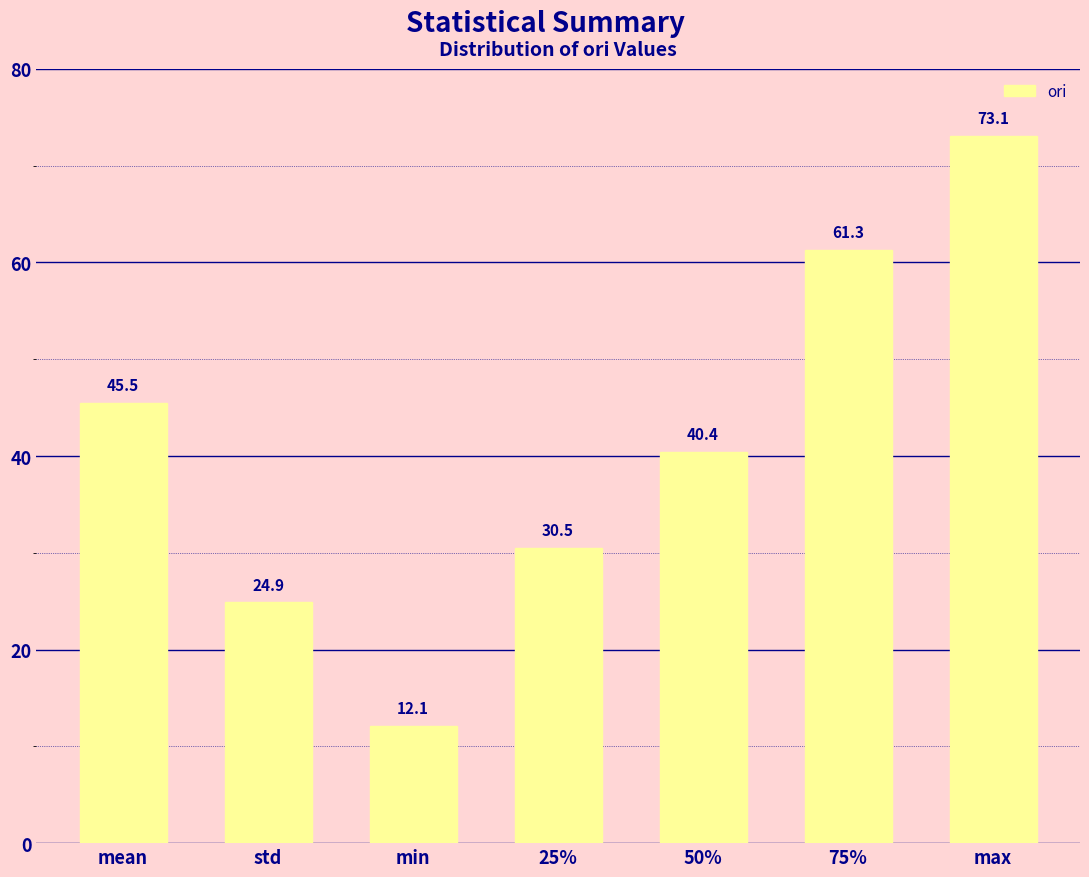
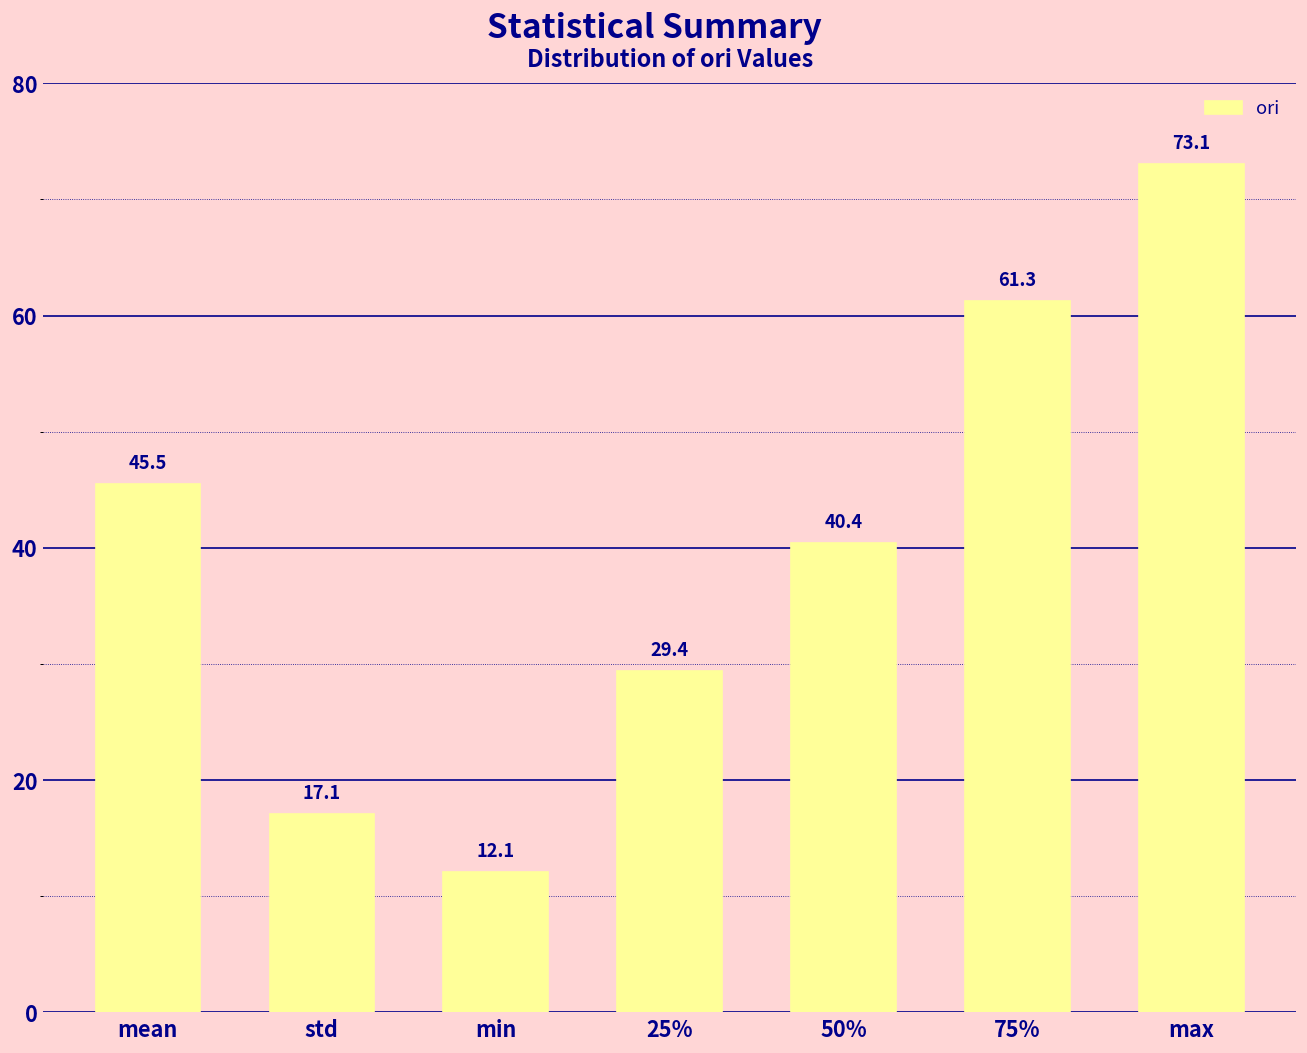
std: 24.9 -> 17.1
25%: 30.5 -> 29.4
